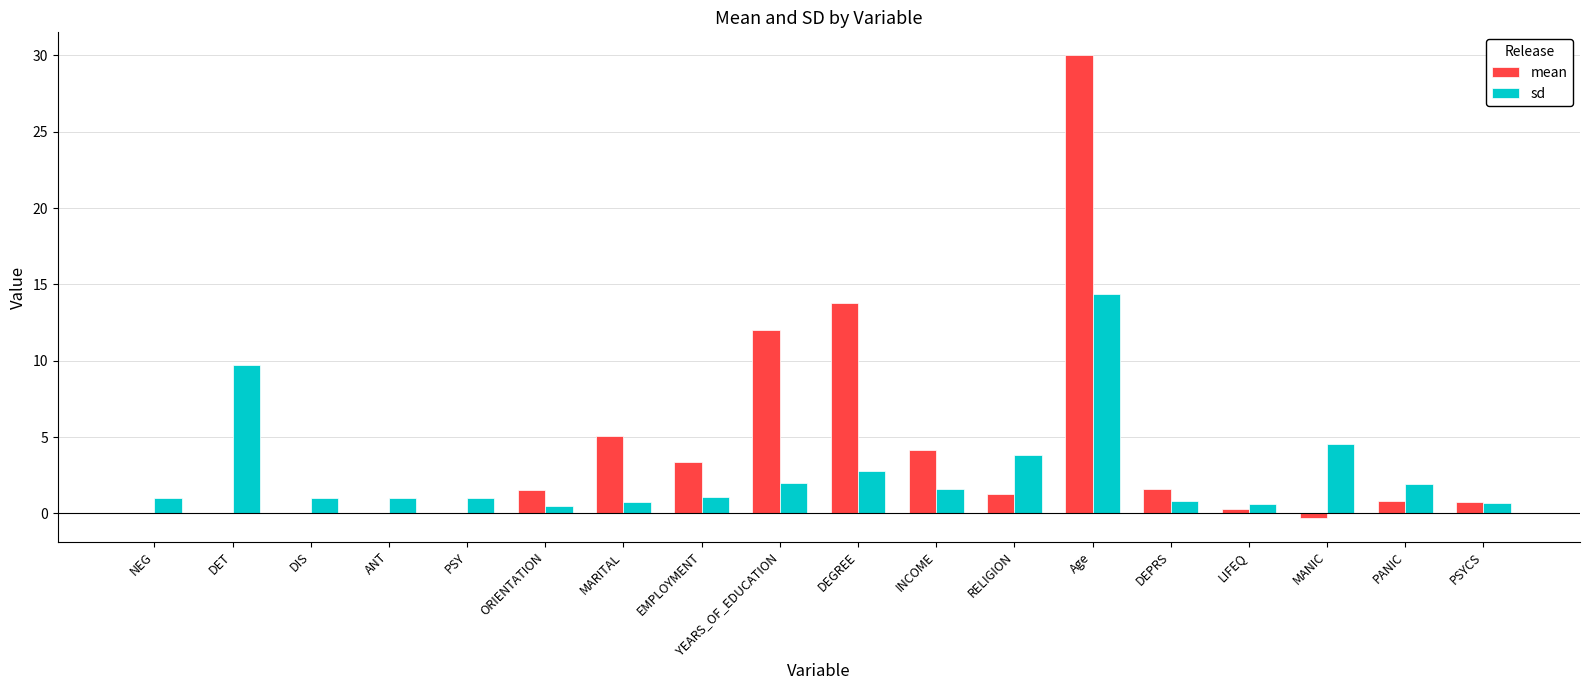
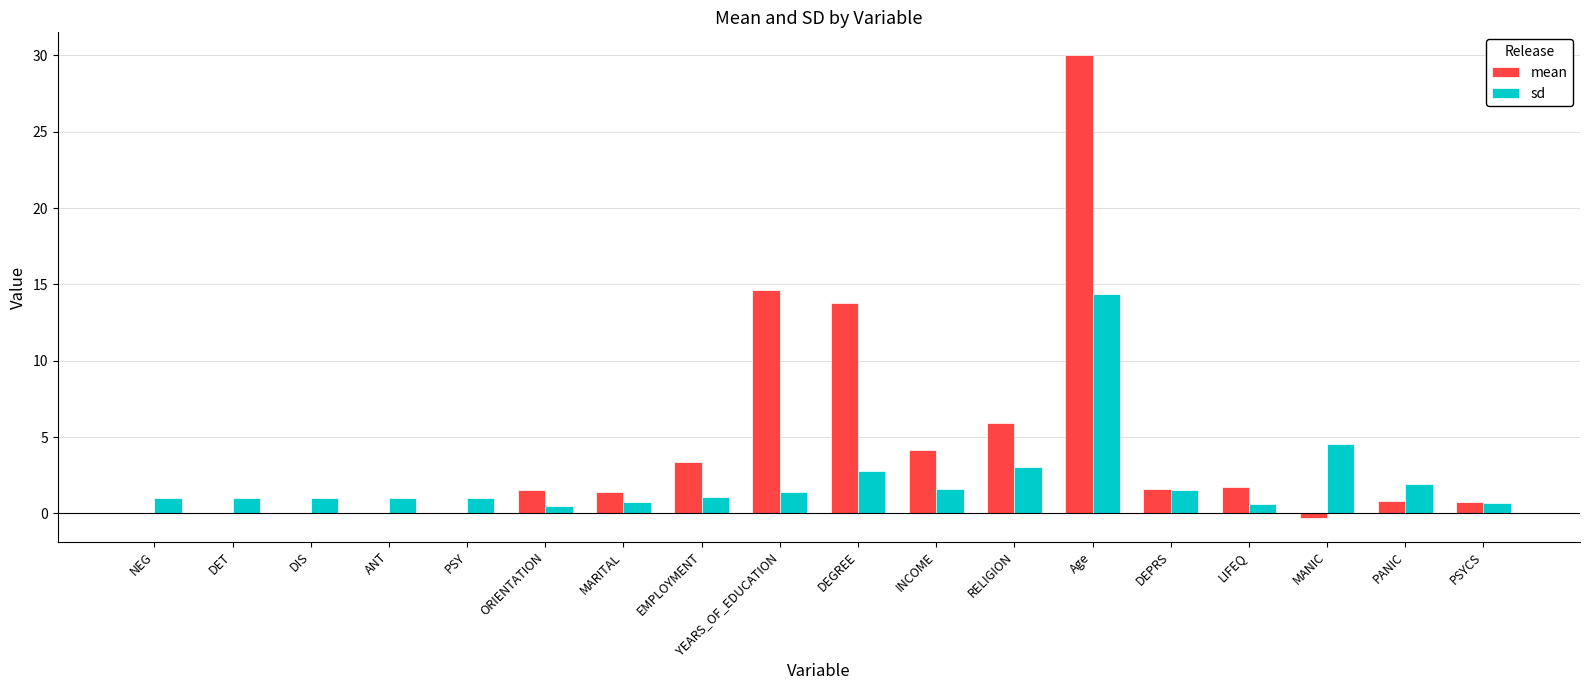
sd, DET: 9.7 -> 1.0
mean, MARITAL: 5.1 -> 1.4
mean, YEARS_OF_EDUCATION: 12.0 -> 14.6
sd, YEARS_OF_EDUCATION: 2.0 -> 1.4
mean, RELIGION: 1.3 -> 5.9
sd, RELIGION: 3.8 -> 3.0
sd, DEPRS: 0.8 -> 1.5
mean, LIFEQ: 0.3 -> 1.8
